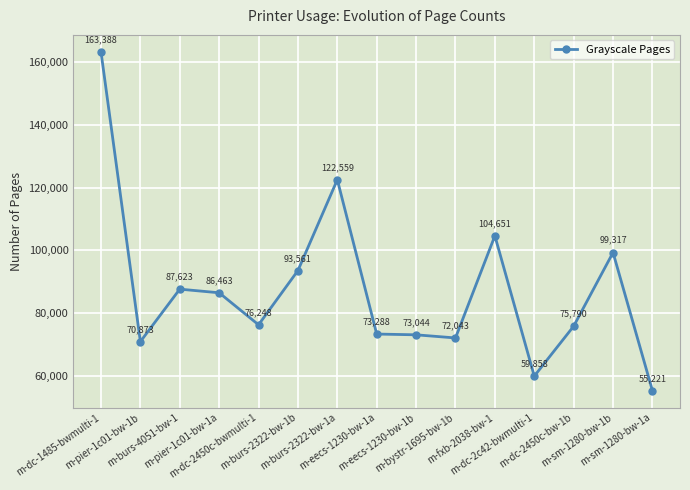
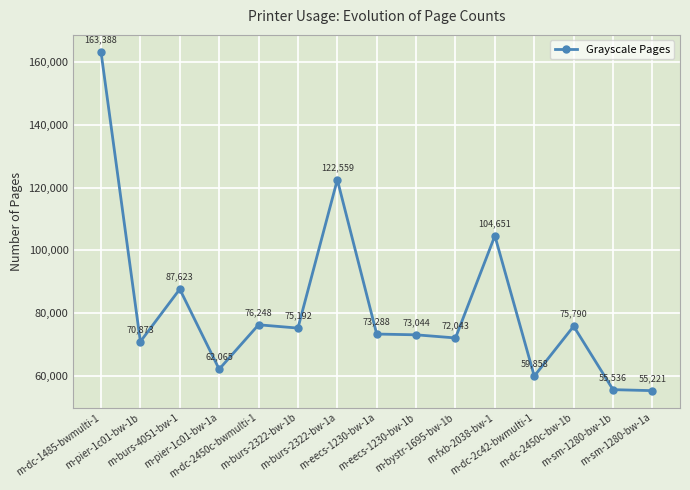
m-pier-1c01-bw-1a: 86,463 -> 62,065
m-burs-2322-bw-1b: 93,561 -> 75,192
m-sm-1280-bw-1b: 99,317 -> 55,536
